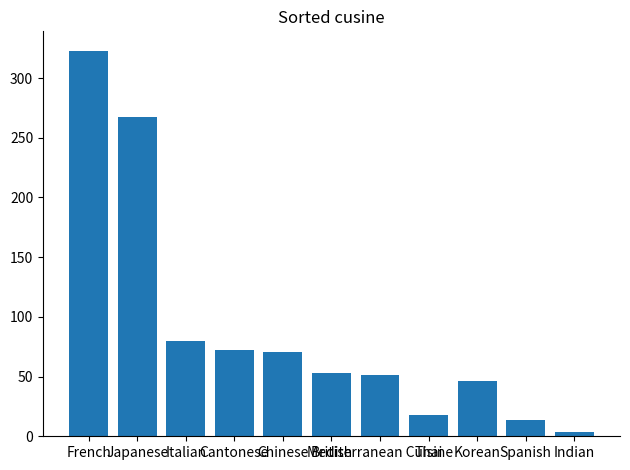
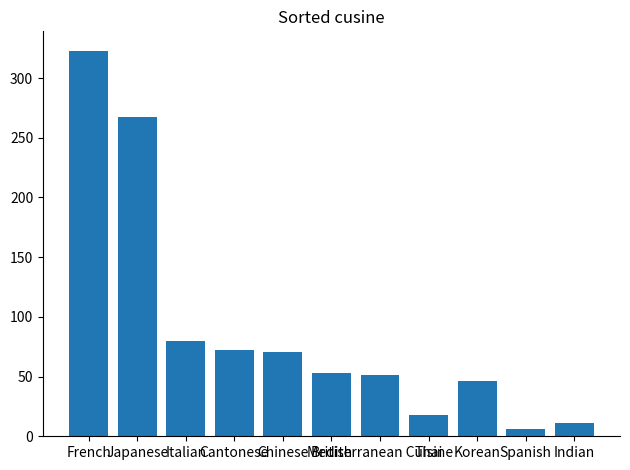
Spanish: 14 -> 6
Indian: 4 -> 11
